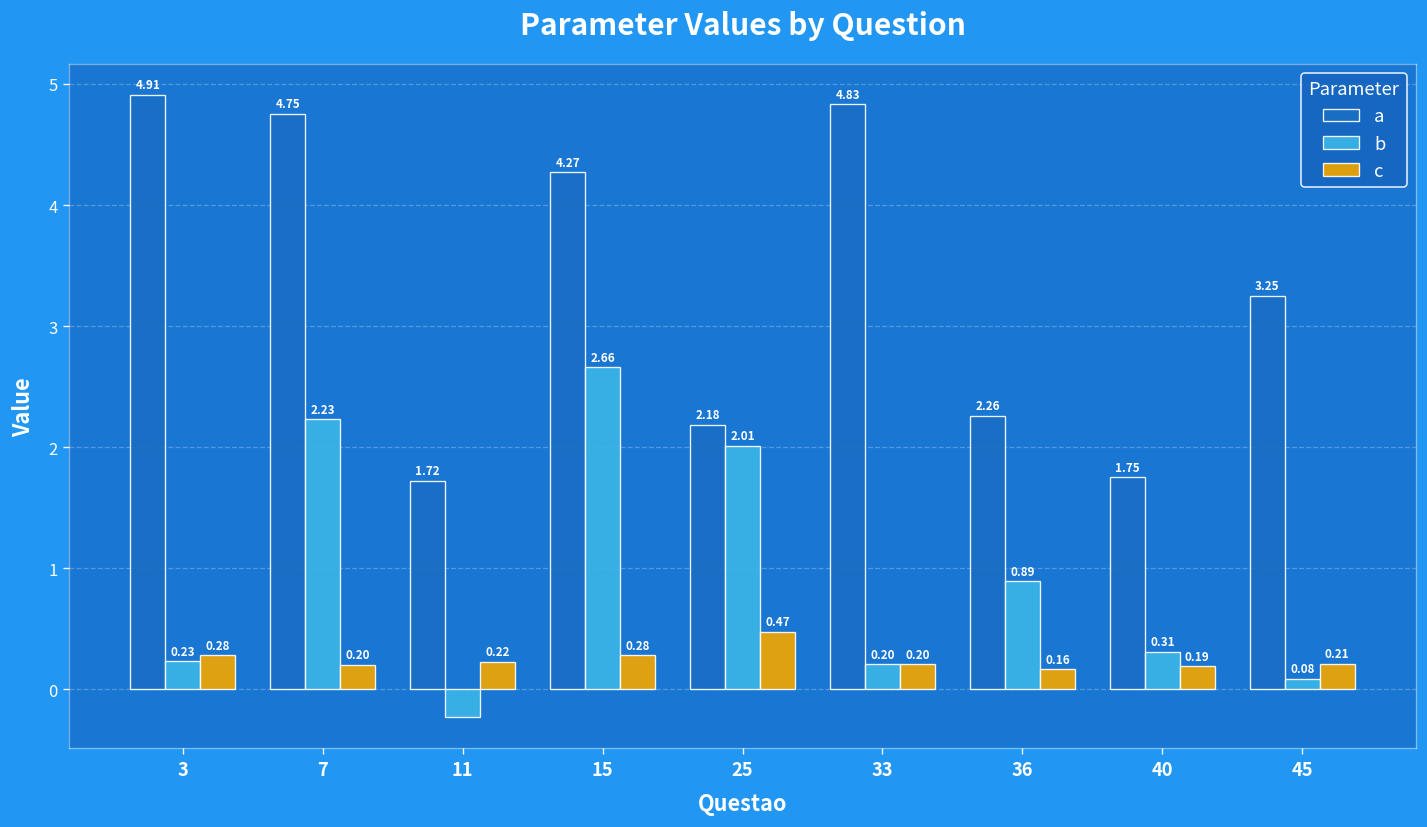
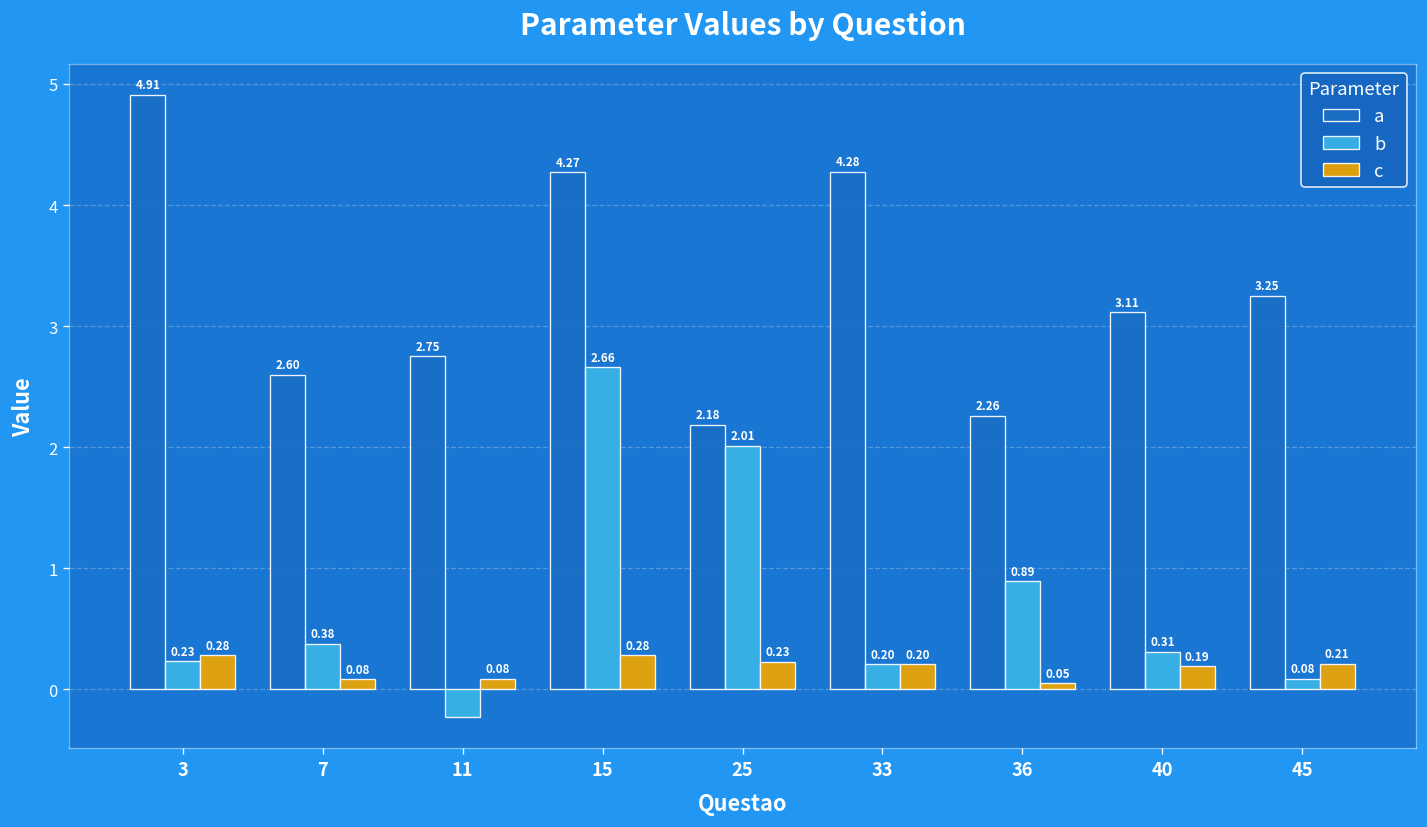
a, 7: 4.75 -> 2.60
b, 7: 2.23 -> 0.38
c, 7: 0.20 -> 0.08
a, 11: 1.72 -> 2.75
c, 11: 0.22 -> 0.08
c, 25: 0.47 -> 0.23
a, 33: 4.83 -> 4.28
c, 36: 0.16 -> 0.05
a, 40: 1.75 -> 3.11
